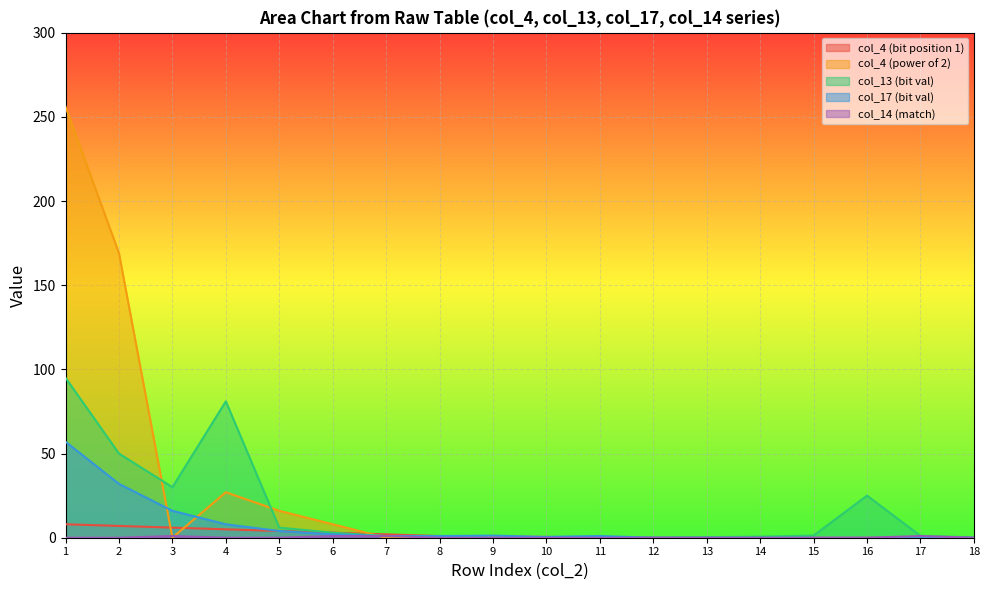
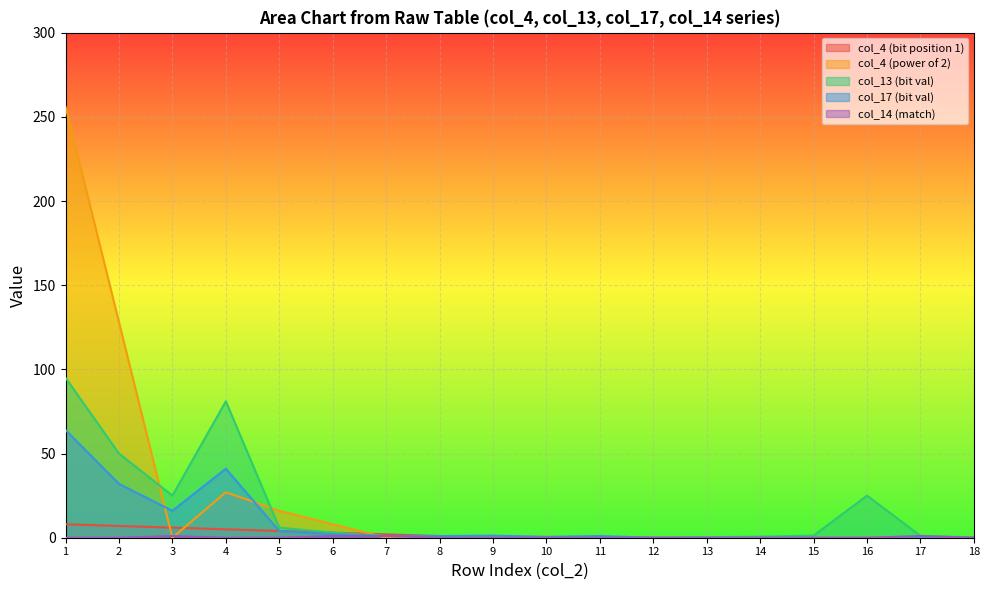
col_17 (bit val), 1: 57 -> 64
col_4 (power of 2), 2: 169 -> 128
col_13 (bit val), 3: 30 -> 25
col_17 (bit val), 4: 8 -> 41
